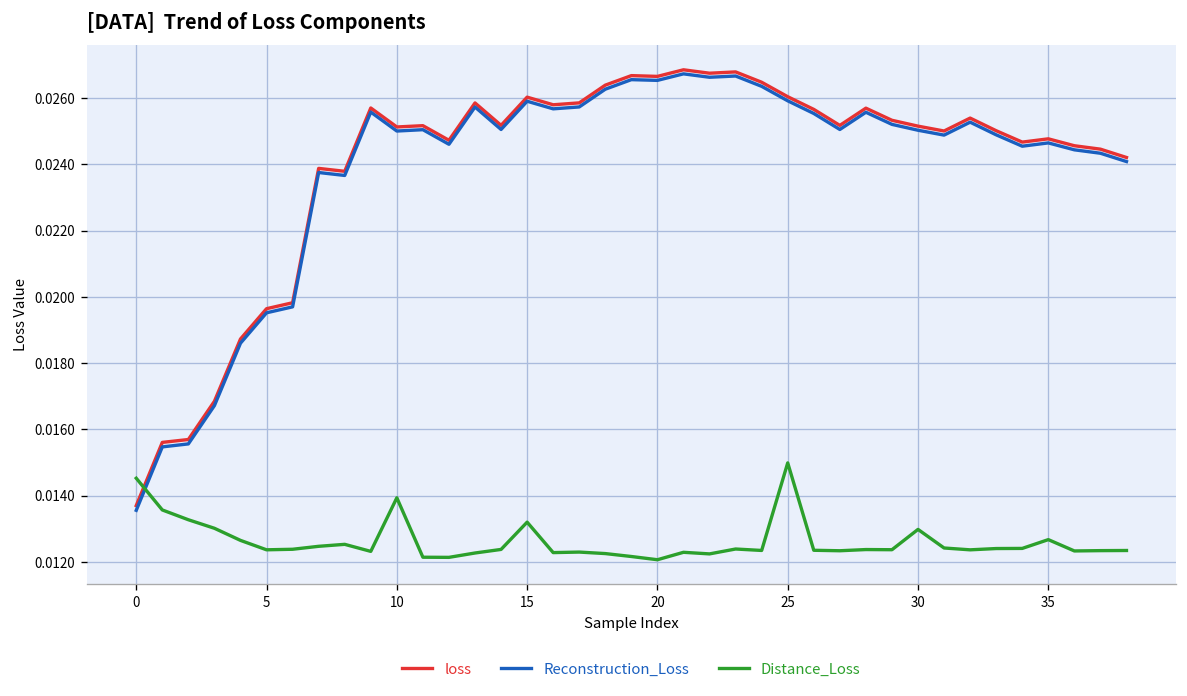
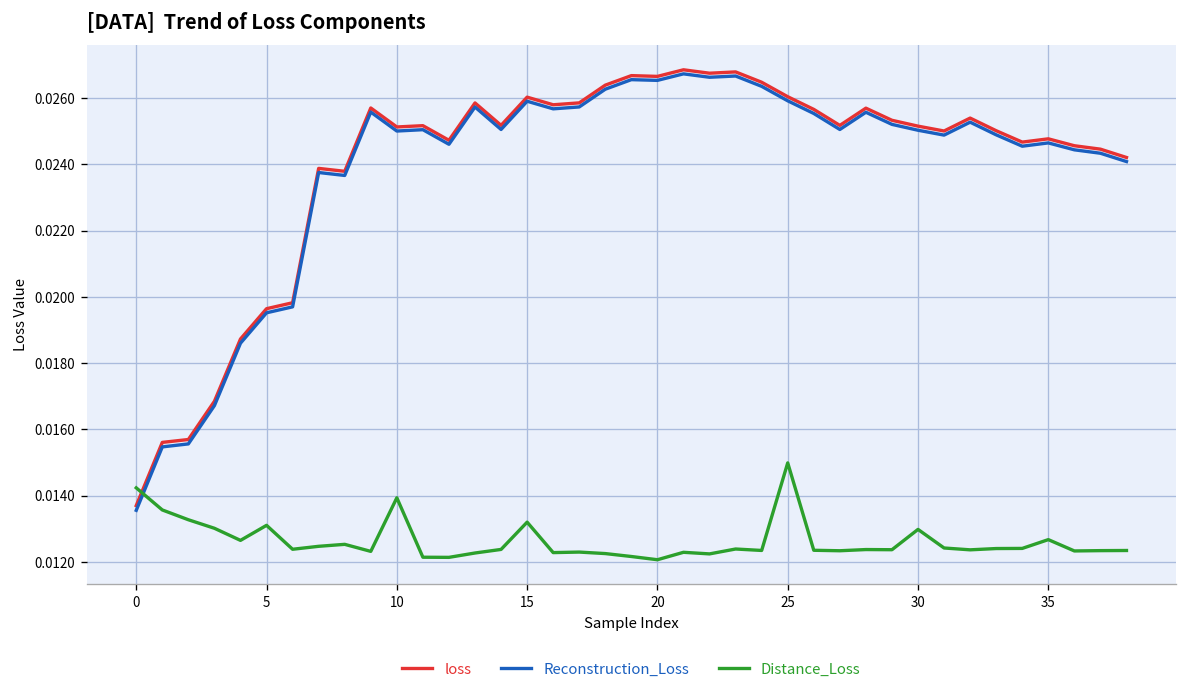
Distance_Loss, 0: 0.0145 -> 0.0142
Distance_Loss, 5: 0.0124 -> 0.0131
